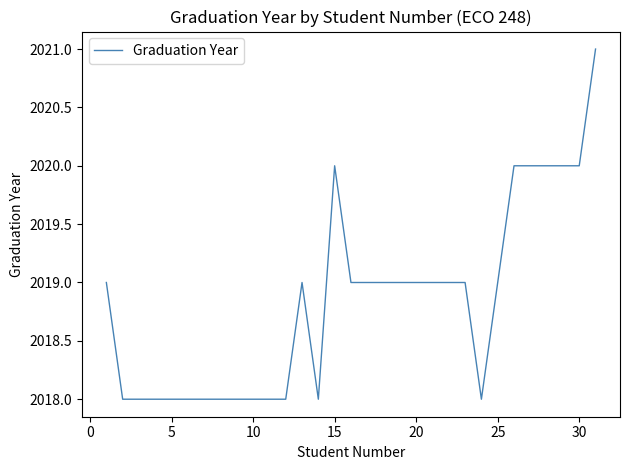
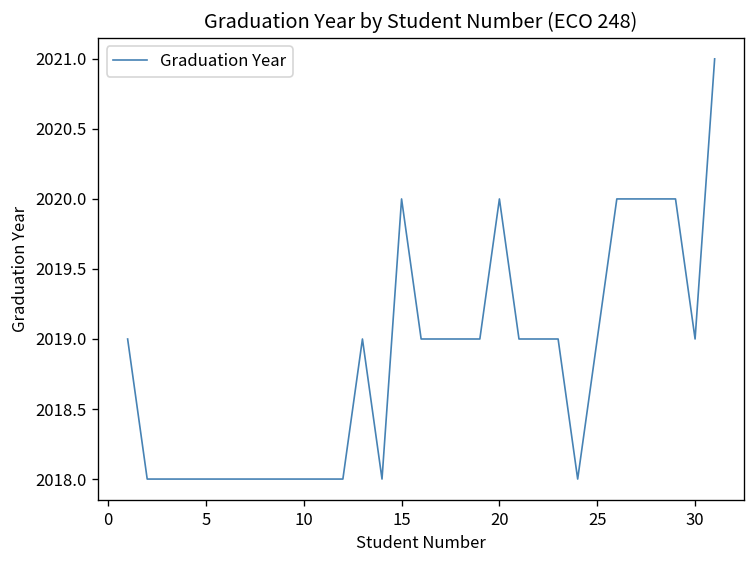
20: 2019 -> 2020
30: 2020 -> 2019
